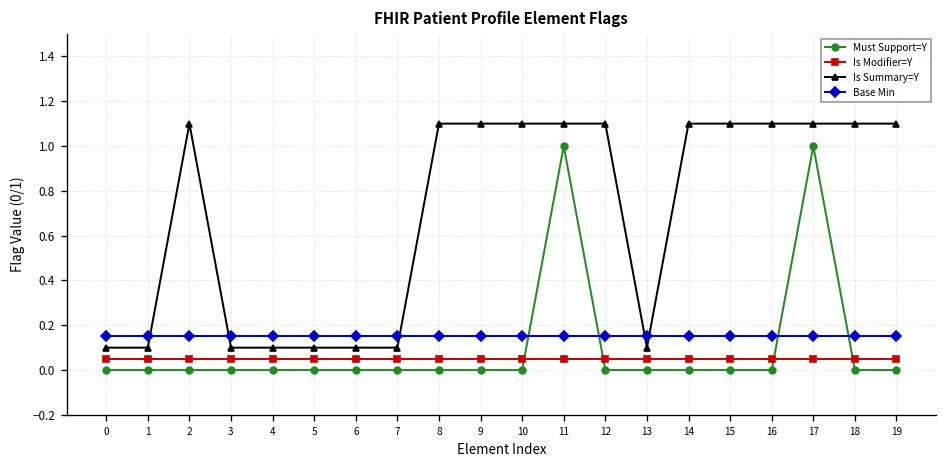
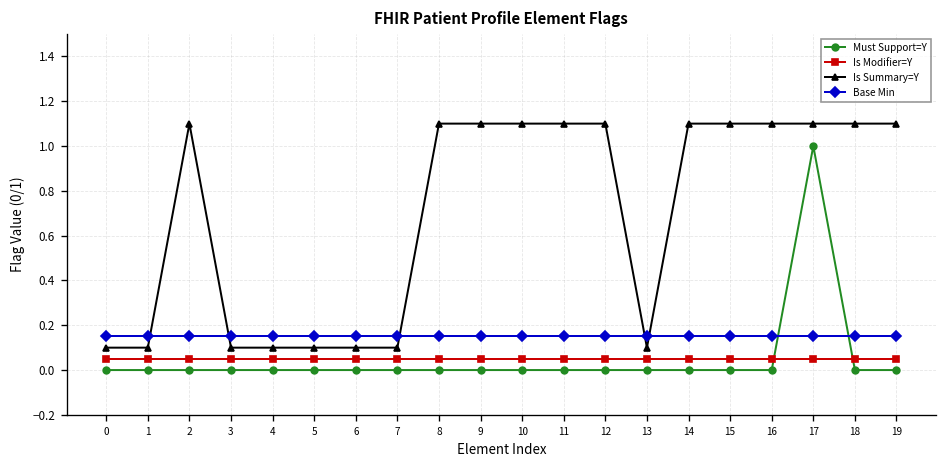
Must Support=Y, 11: 1 -> 0
